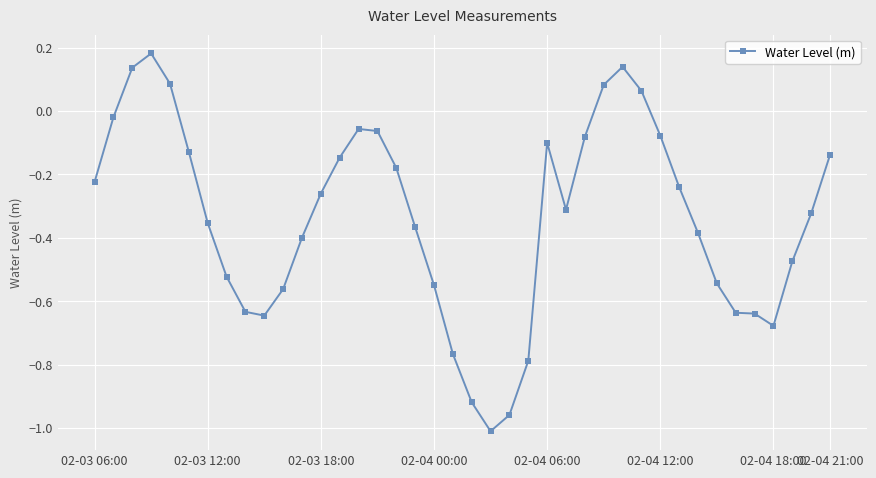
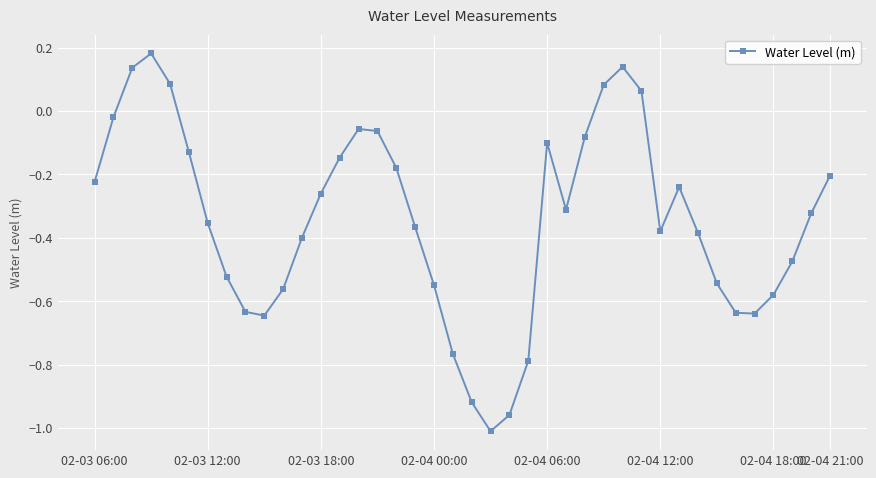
02-04 12:00: -0.08 -> -0.38
02-04 18:00: -0.68 -> -0.58
02-04 21:00: -0.14 -> -0.20
